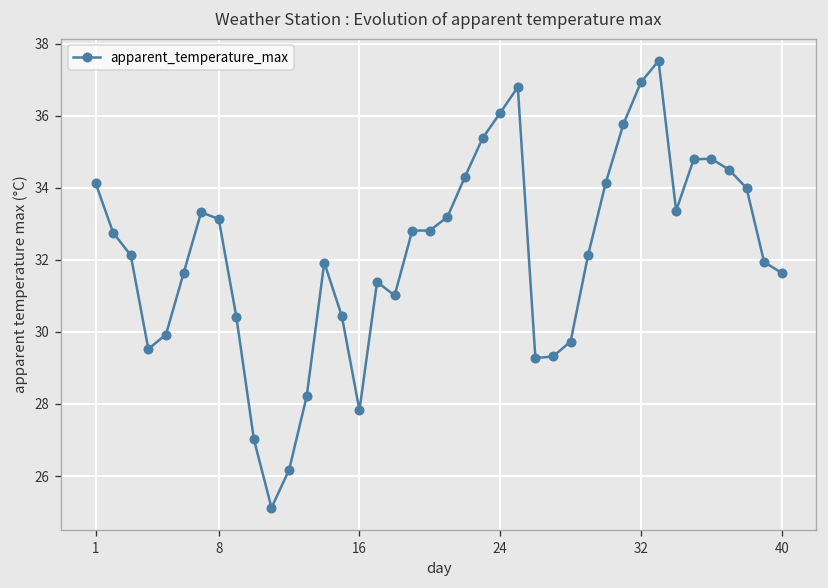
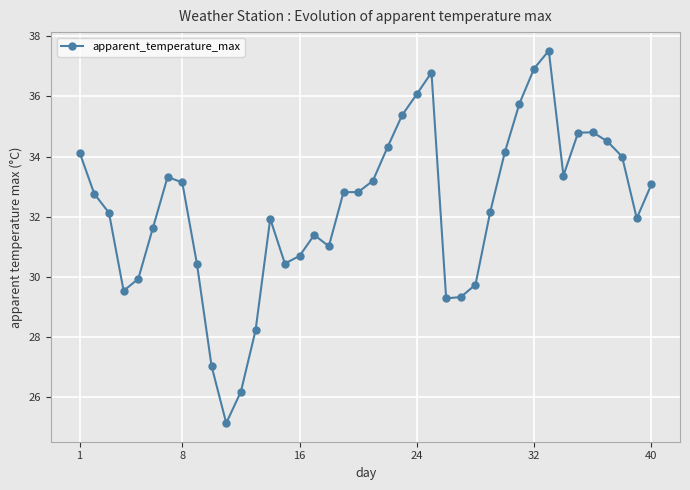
16: 27.8 -> 30.7
40: 31.6 -> 33.1
